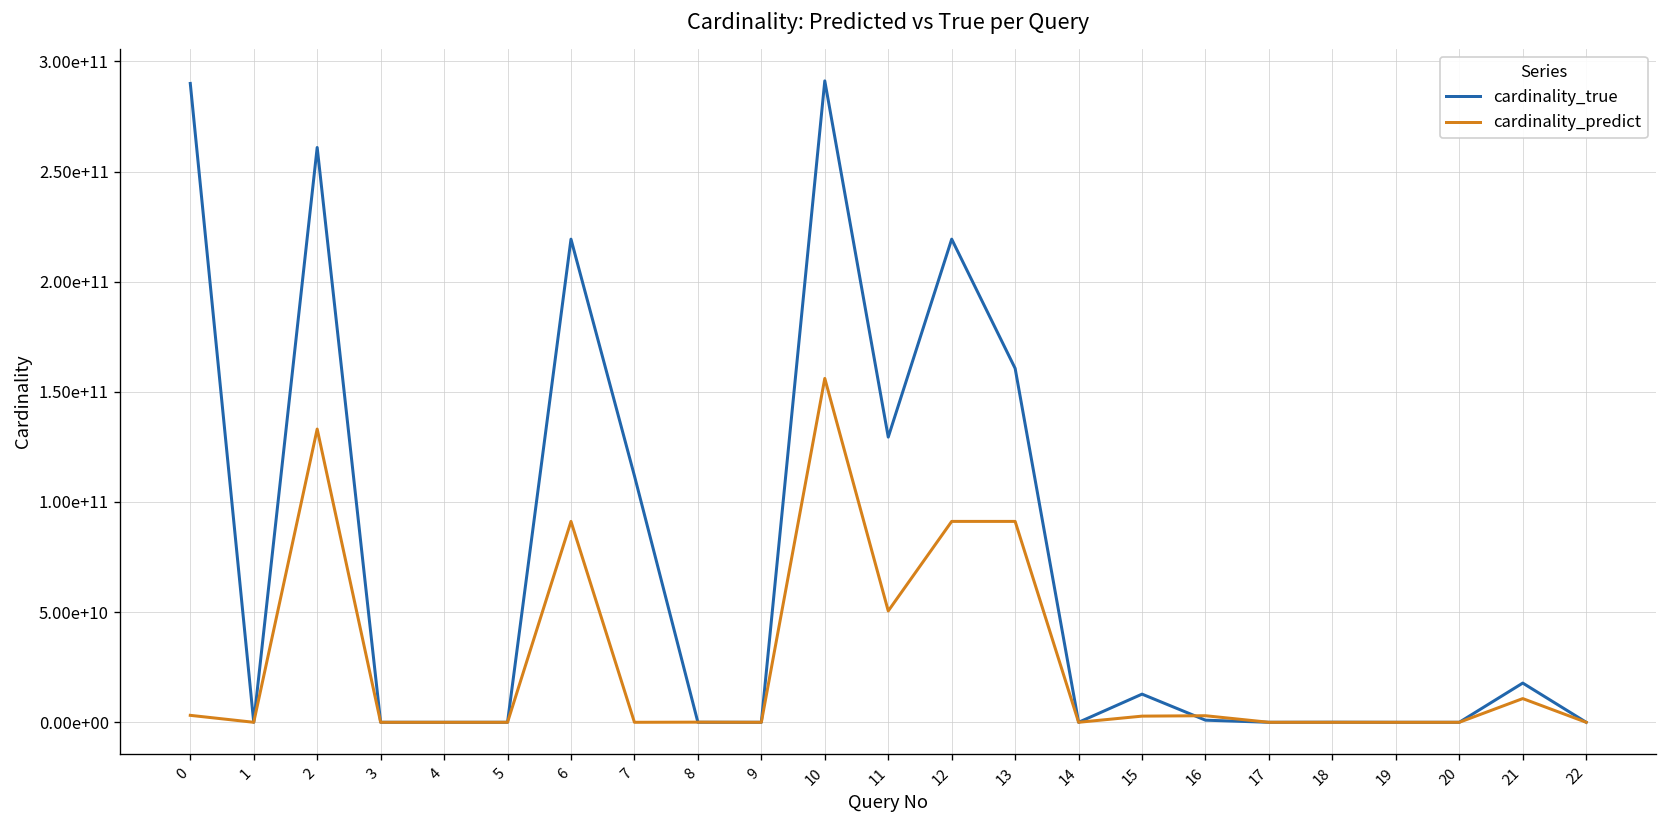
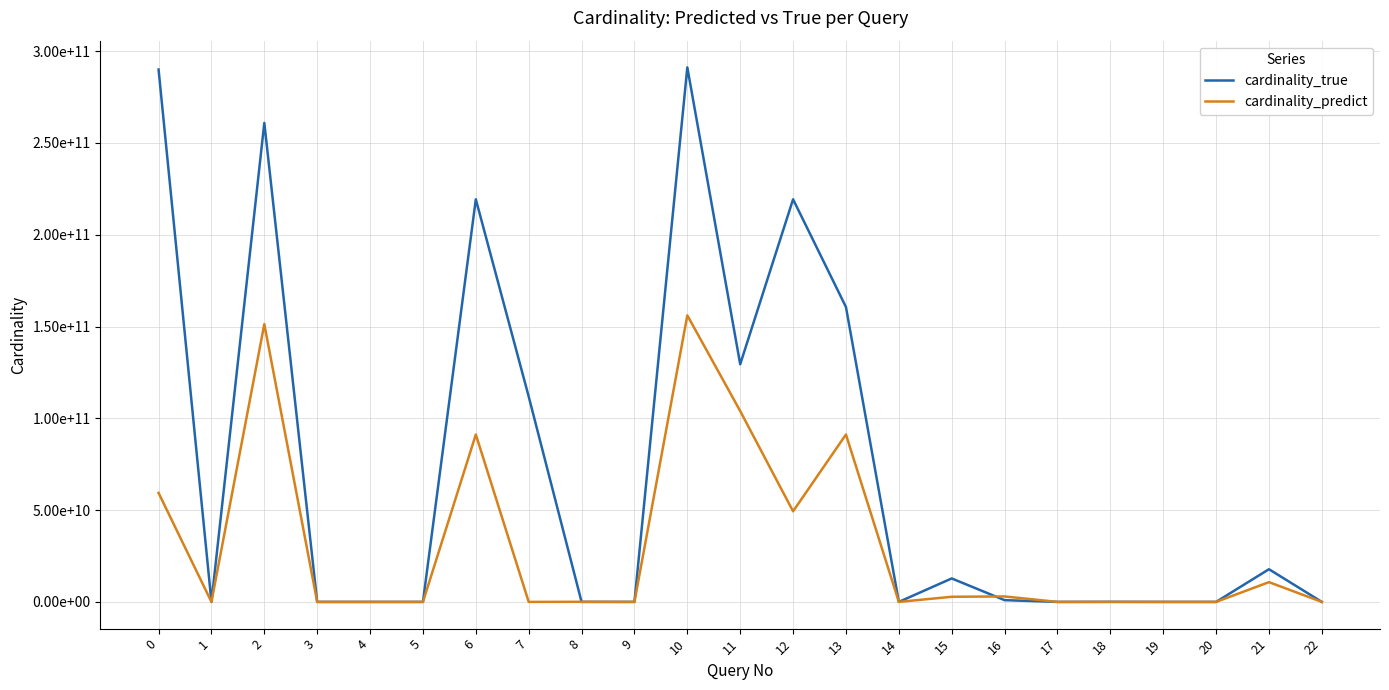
cardinality_predict, 0: 3000000000 -> 59000000000
cardinality_predict, 2: 133000000000 -> 151000000000
cardinality_predict, 11: 51000000000 -> 104000000000
cardinality_predict, 12: 91000000000 -> 49000000000
